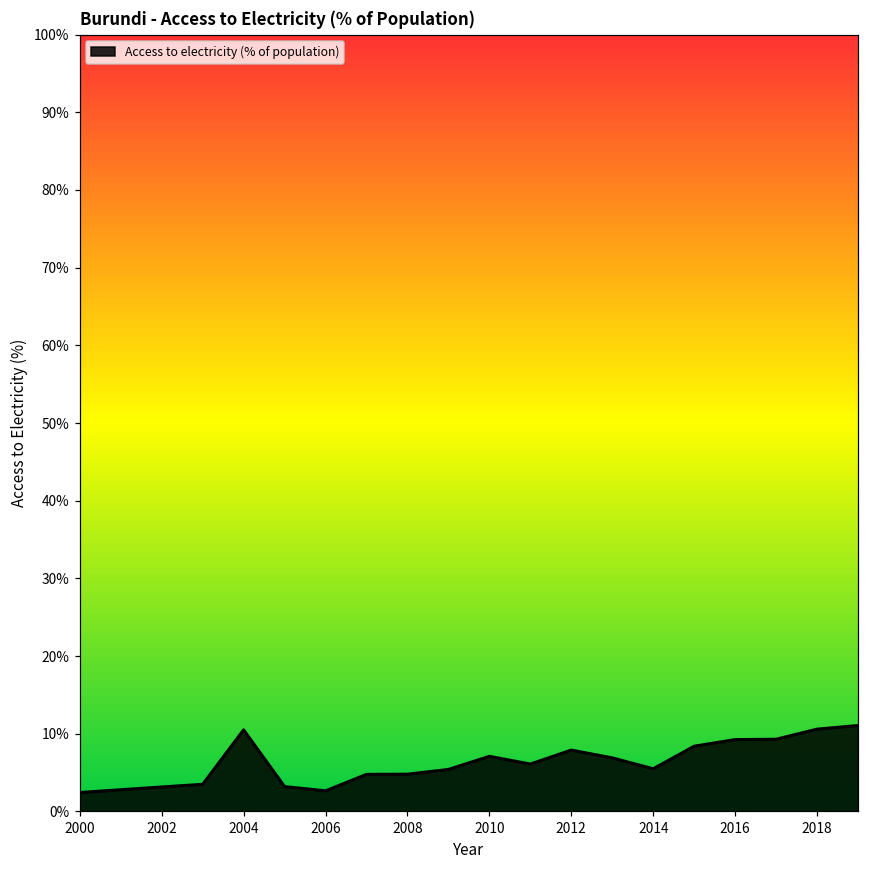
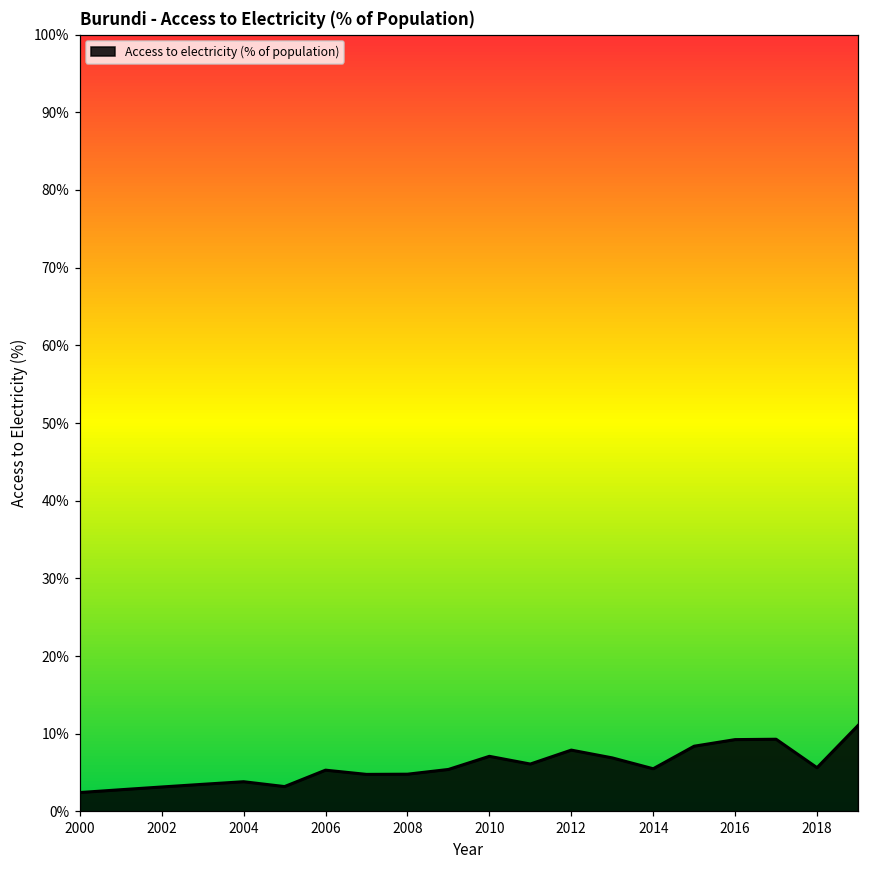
2004: 11% -> 4%
2006: 3% -> 5%
2018: 11% -> 6%
